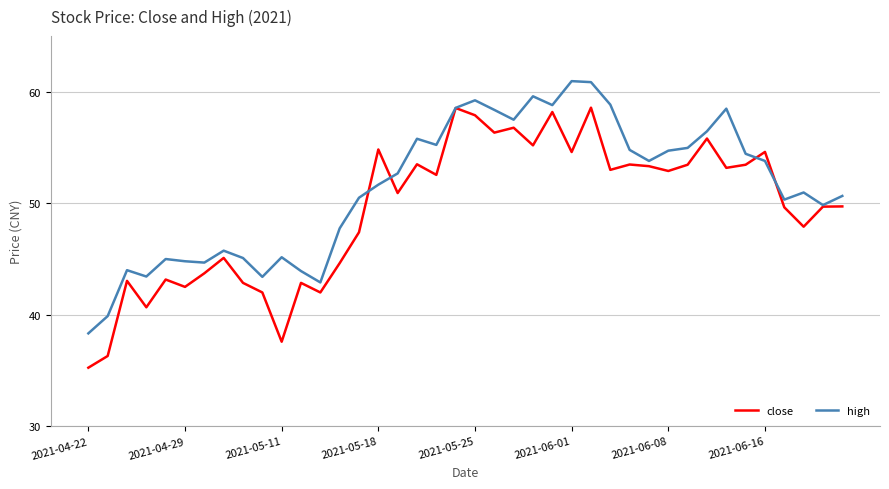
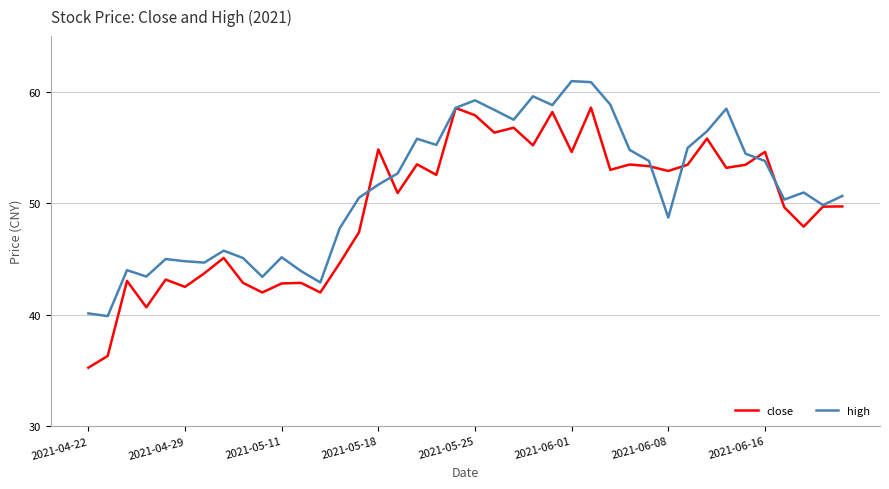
high, 2021-04-22: 38.3 -> 40.1
close, 2021-05-11: 37.6 -> 42.8
high, 2021-06-08: 54.7 -> 48.7
